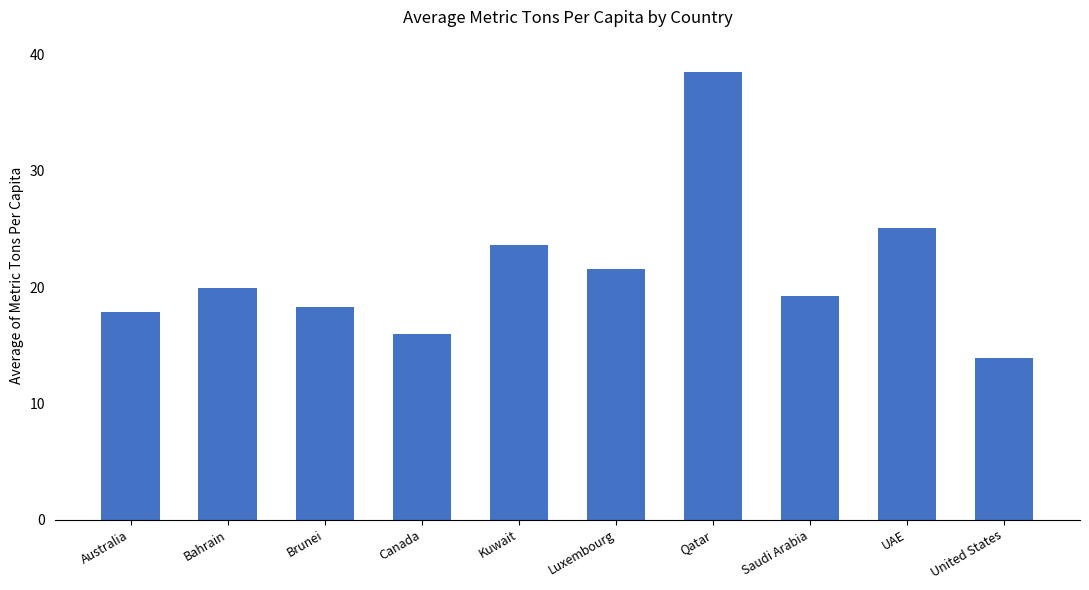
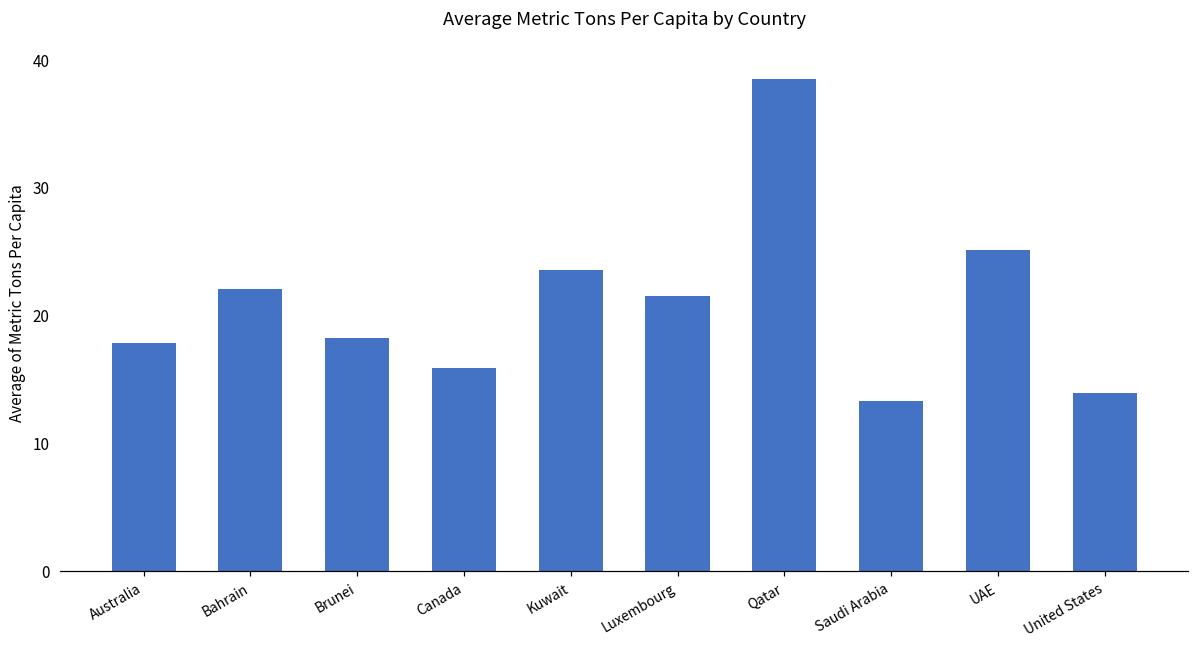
Bahrain: 20.0 -> 22.1
Saudi Arabia: 19.2 -> 13.3
